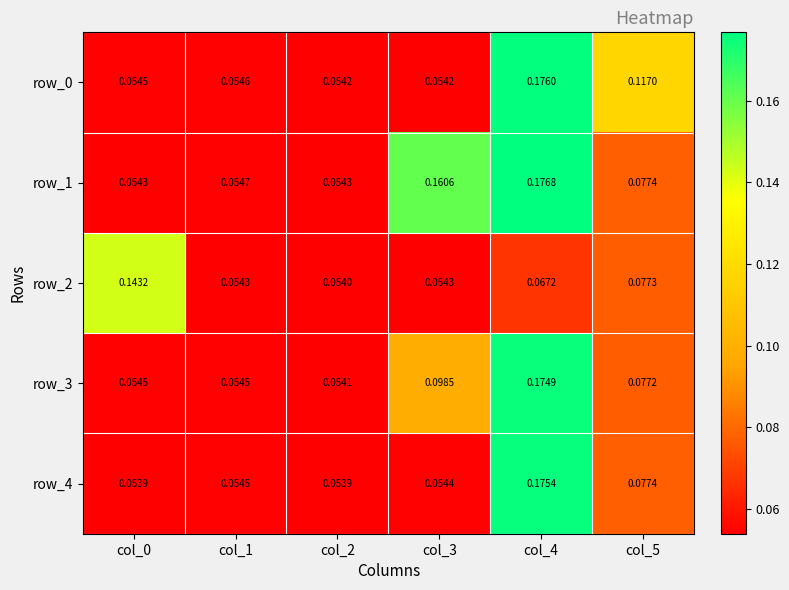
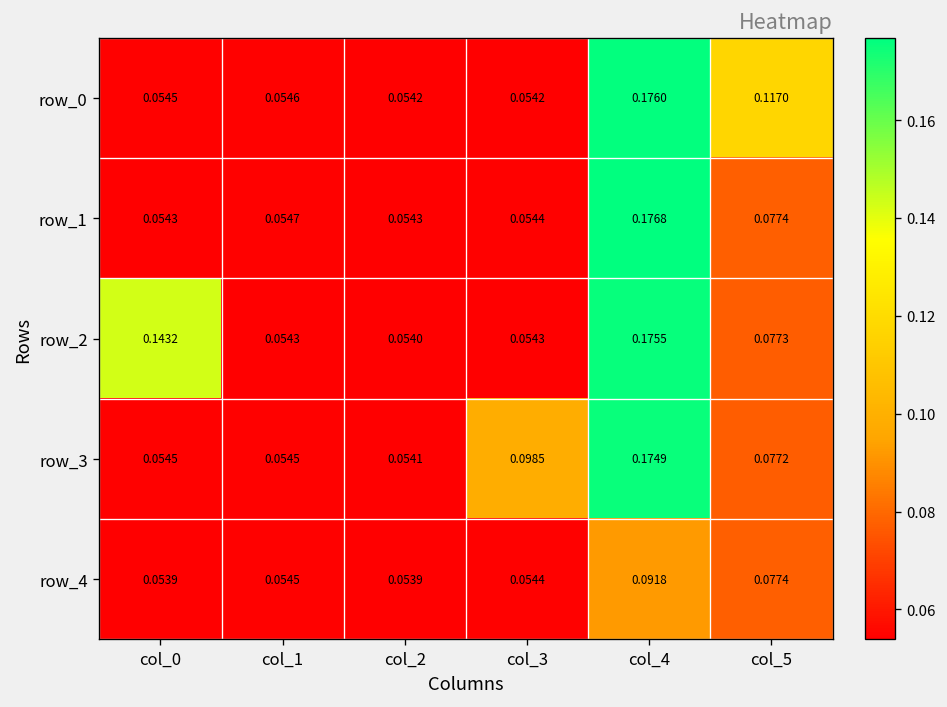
row_1, col_3: 0.1606 -> 0.0544
row_2, col_4: 0.0672 -> 0.1755
row_4, col_4: 0.1754 -> 0.0918
